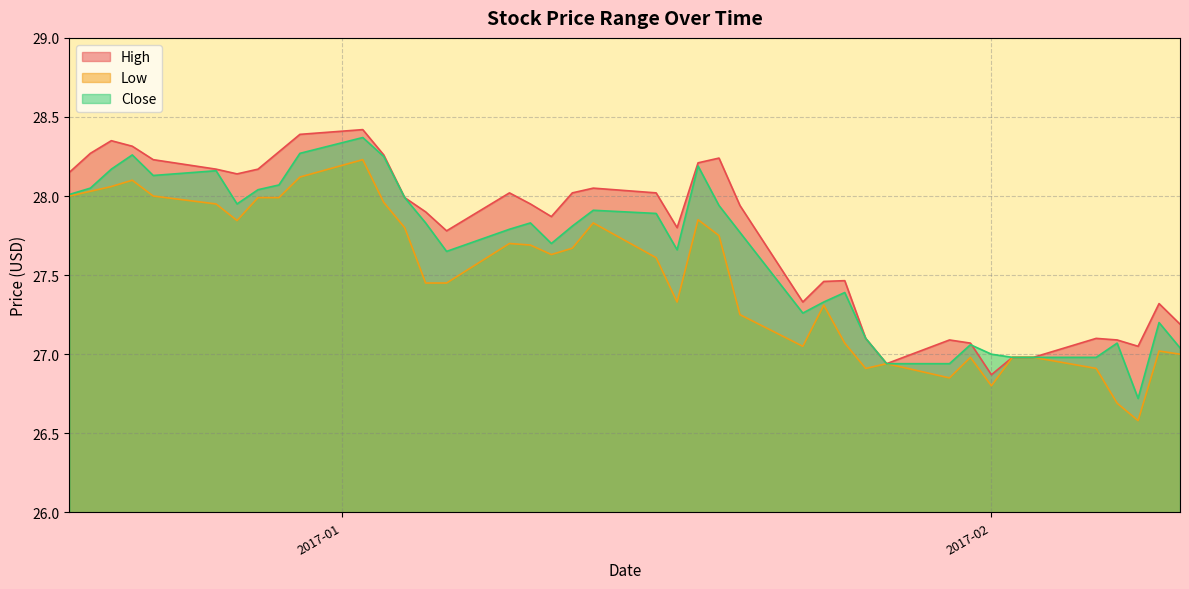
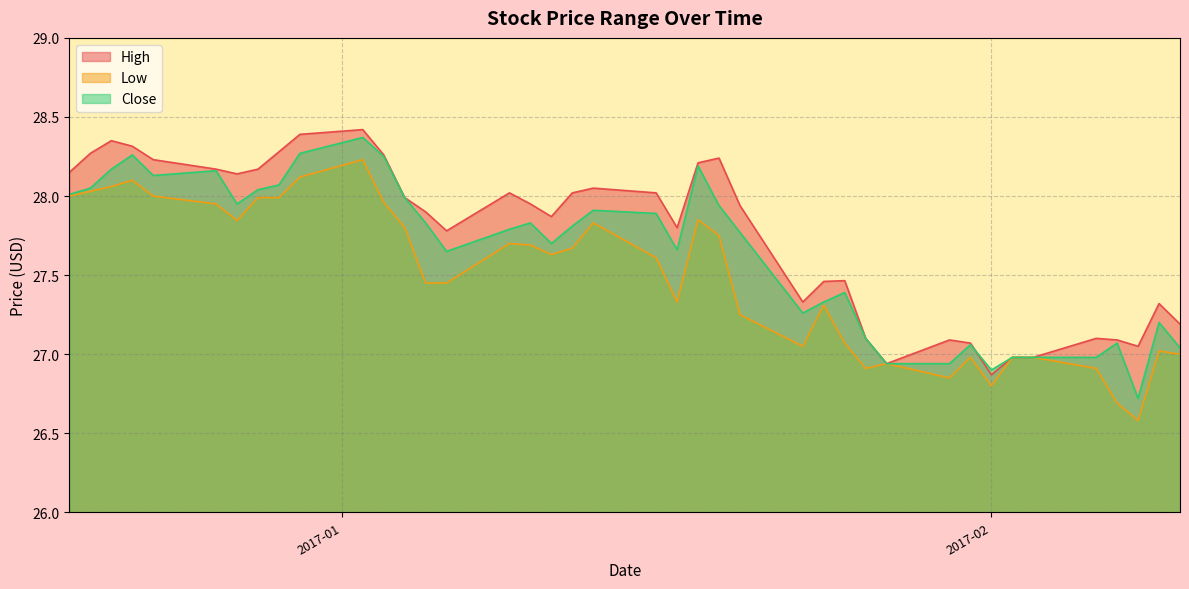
Close, 2017-02: 27.0 -> 26.9
